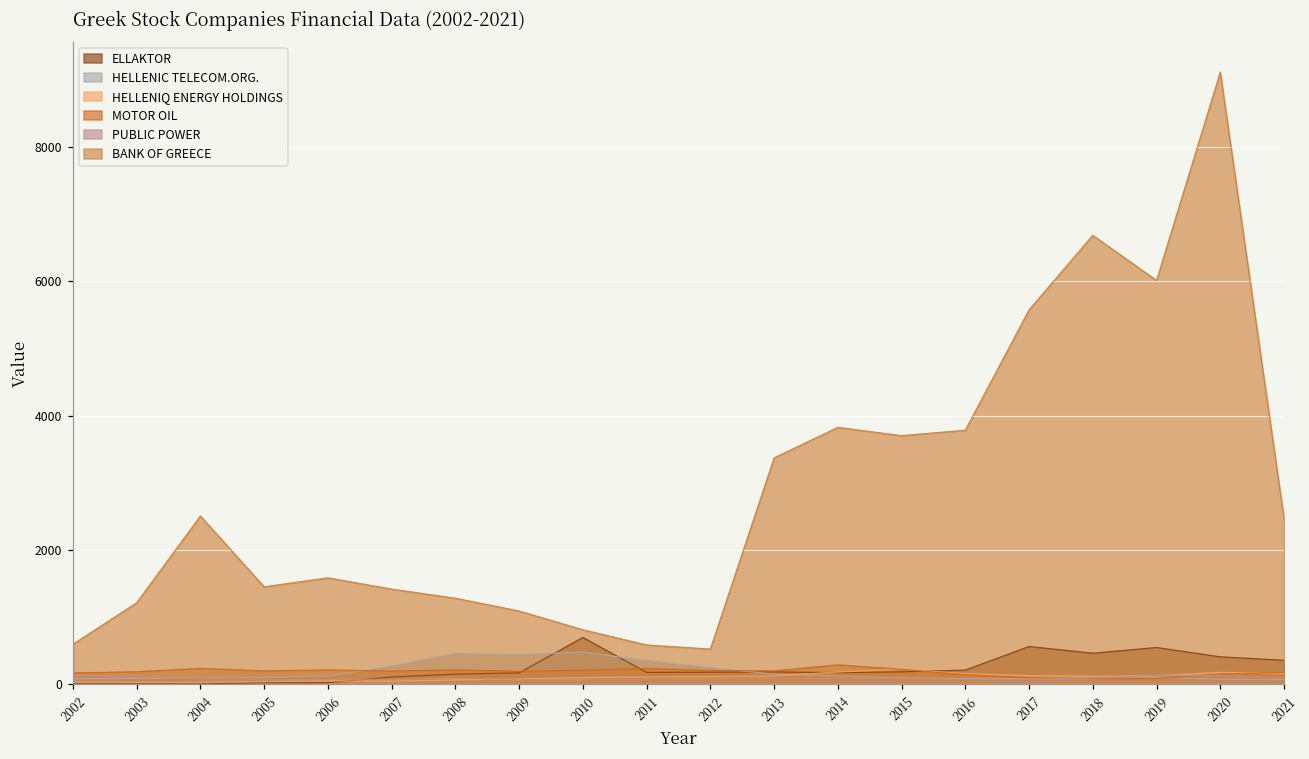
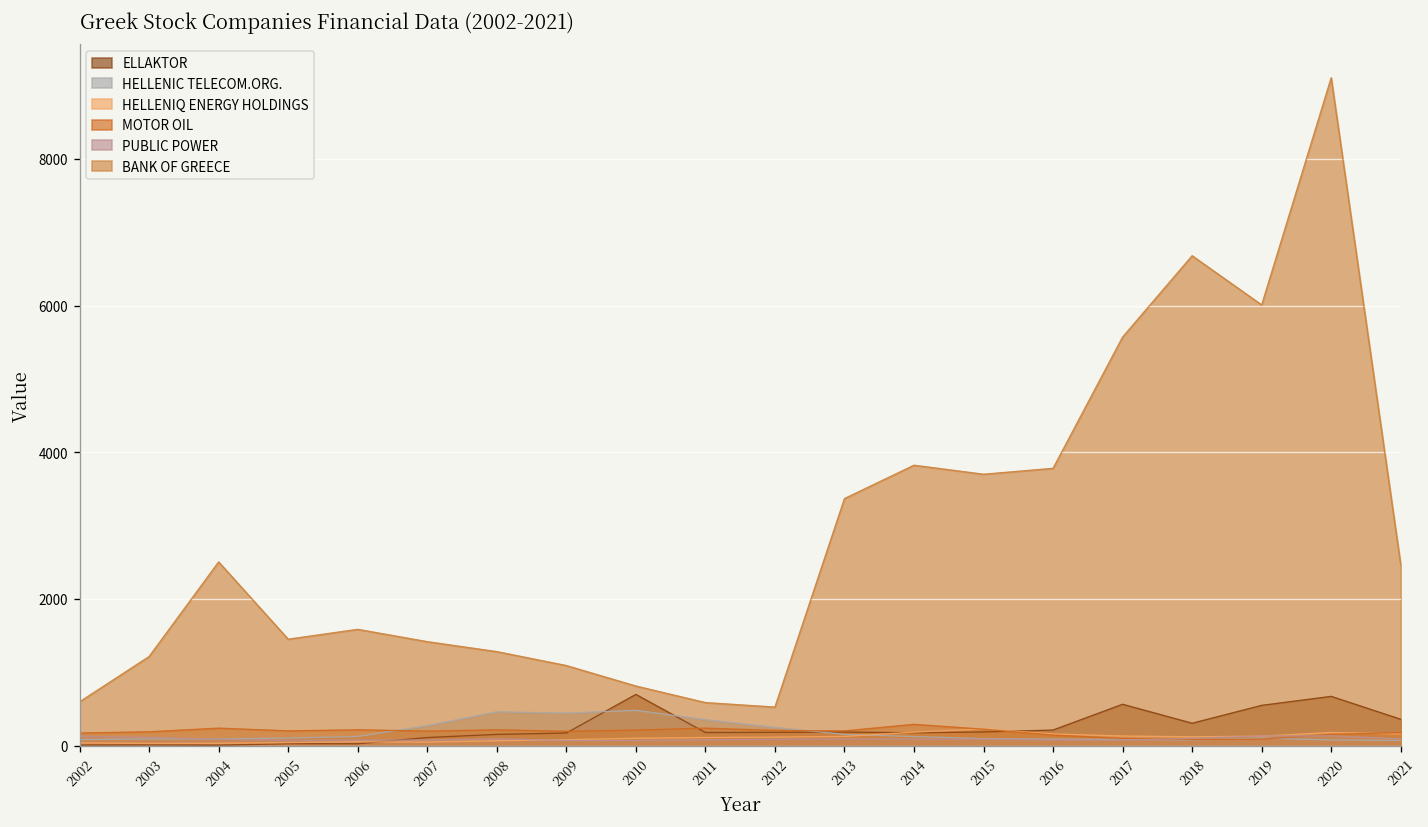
ELLAKTOR, 2018: 500 -> 300
ELLAKTOR, 2020: 400 -> 700
